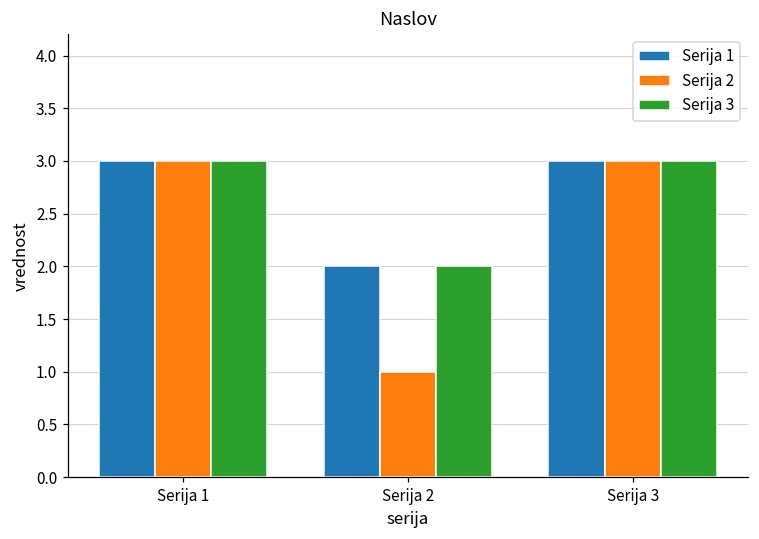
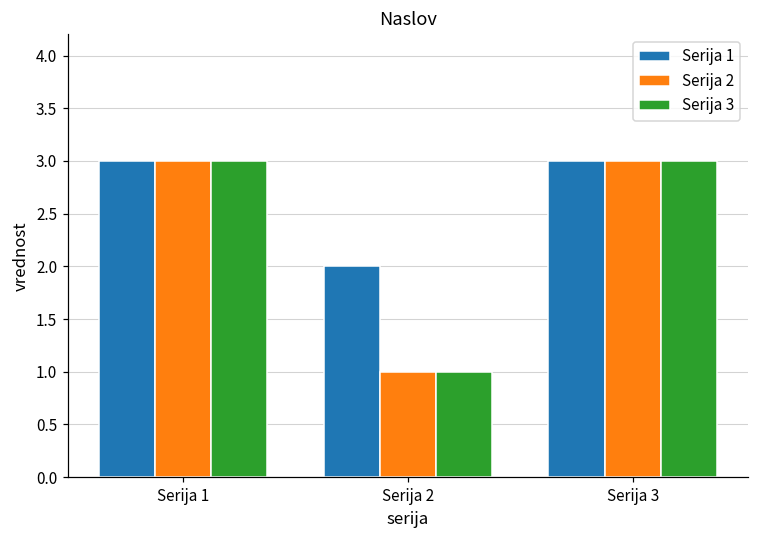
Serija 3, Serija 2: 2 -> 1
